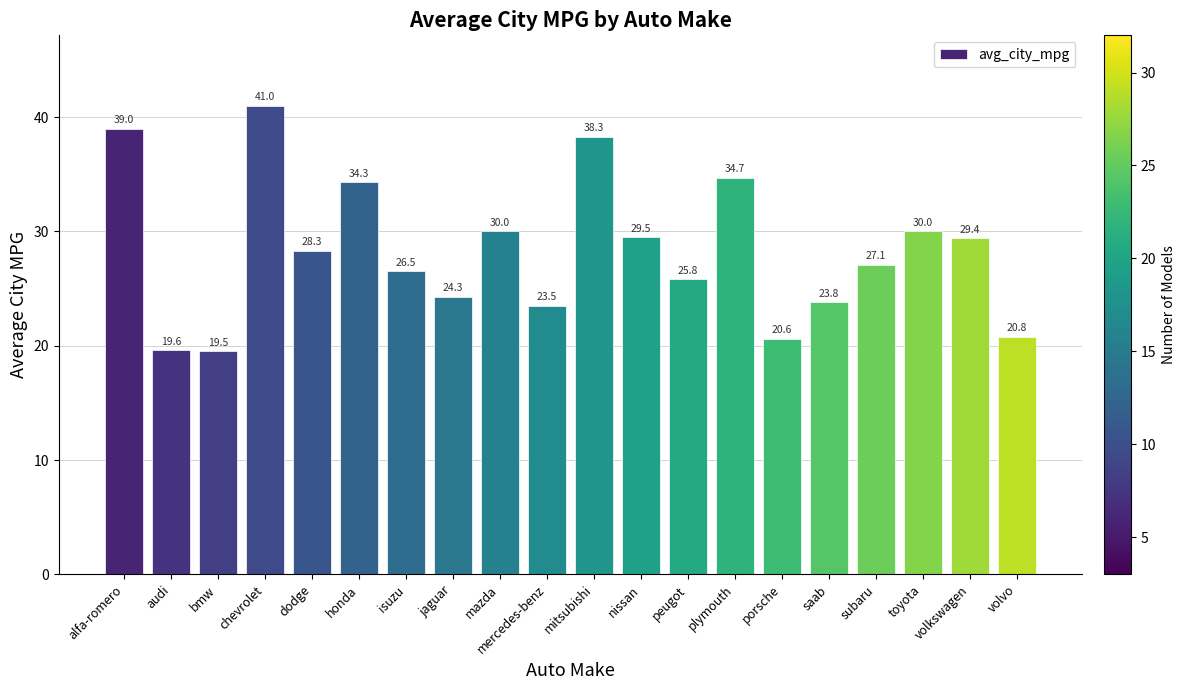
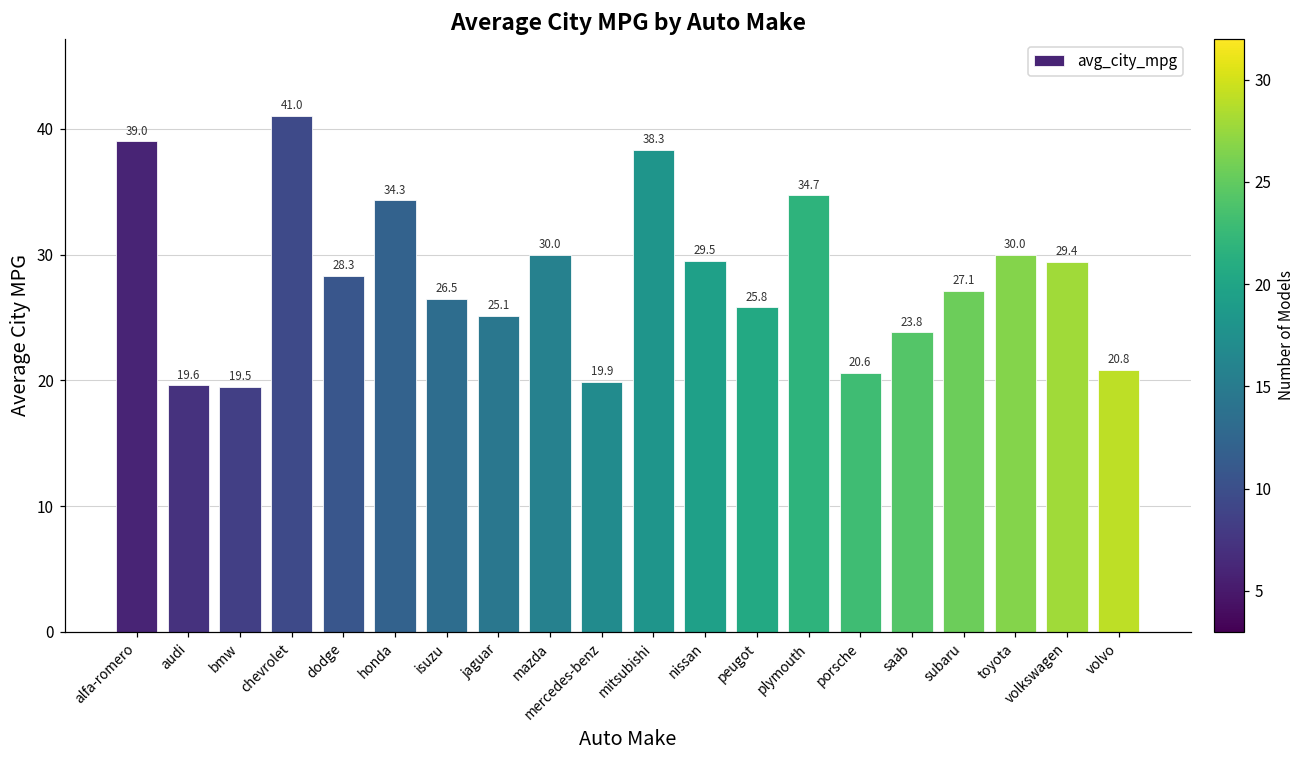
jaguar: 24.3 -> 25.1
mercedes-benz: 23.5 -> 19.9
